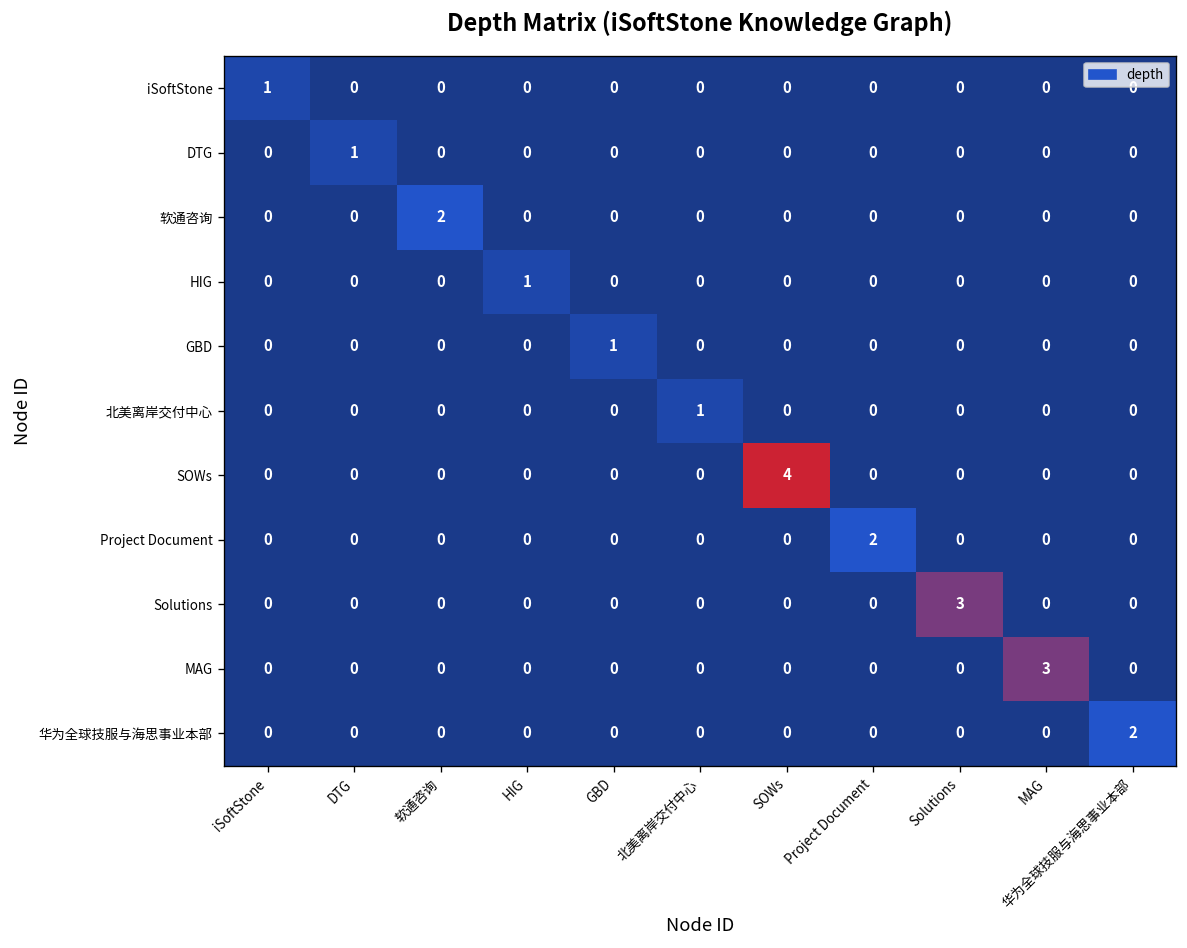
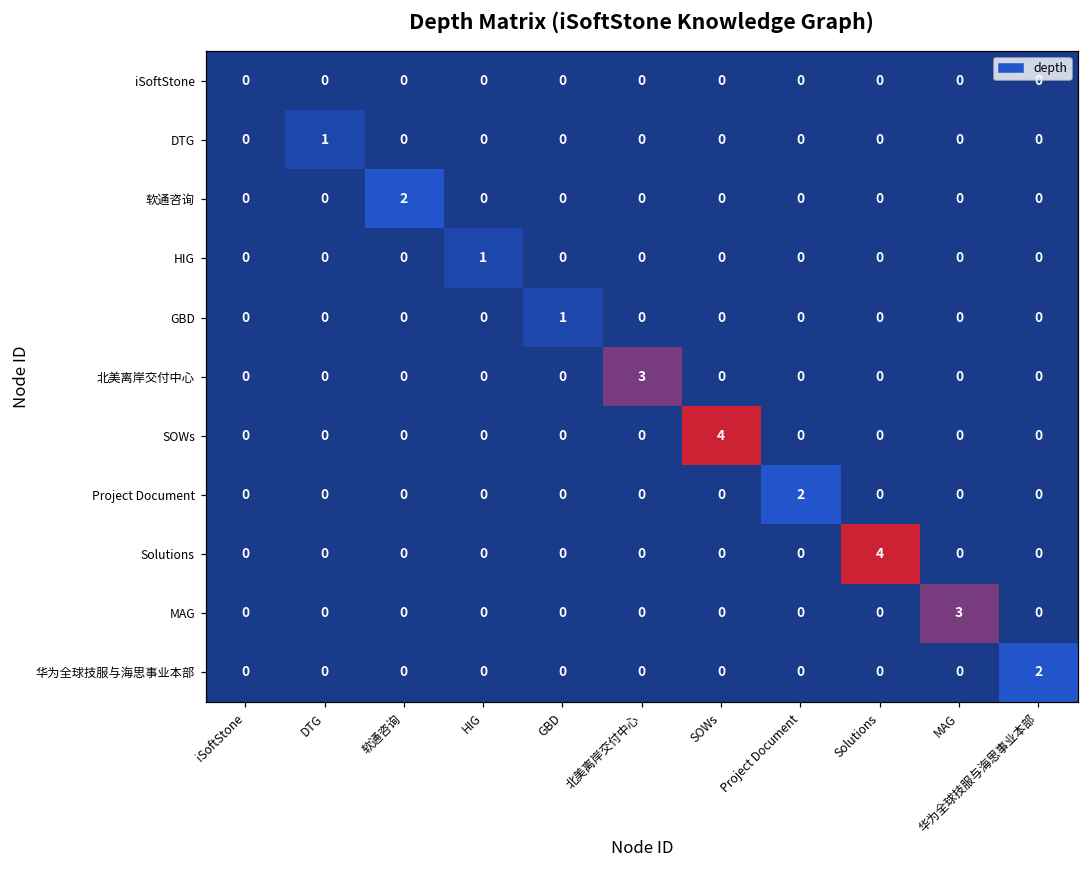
iSoftStone, iSoftStone: 1 -> 0
北美离岸交付中心, 北美离岸交付中心: 1 -> 3
Solutions, Solutions: 3 -> 4
